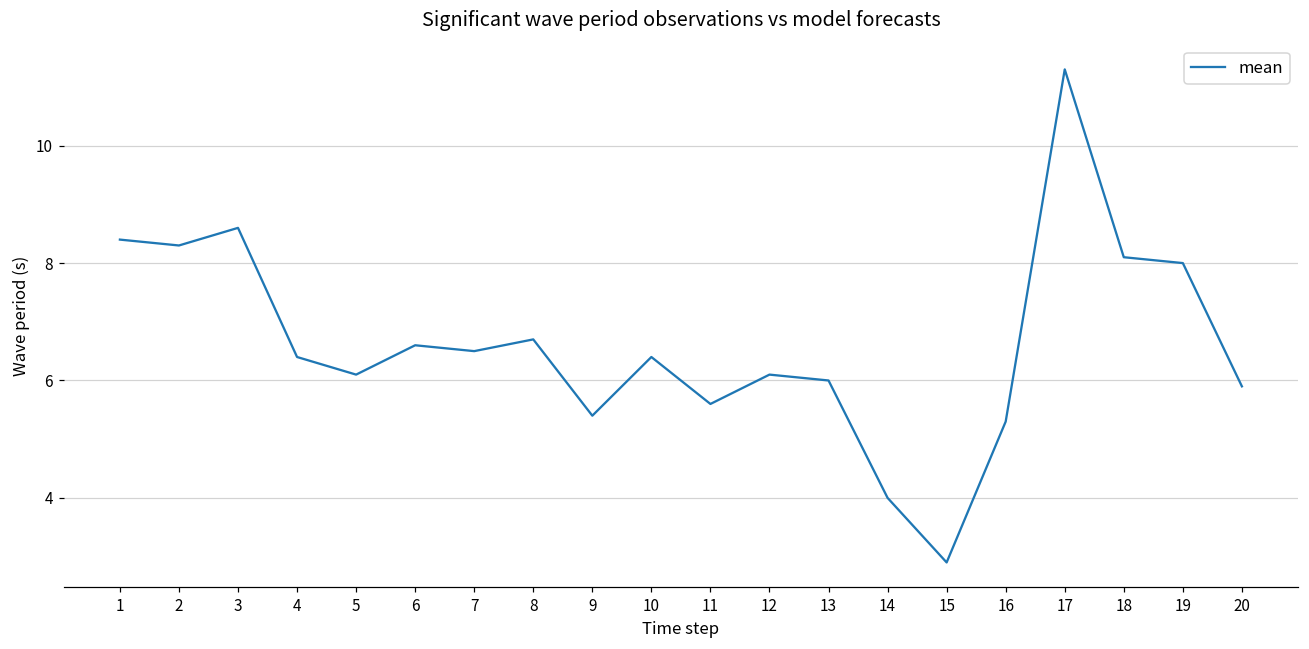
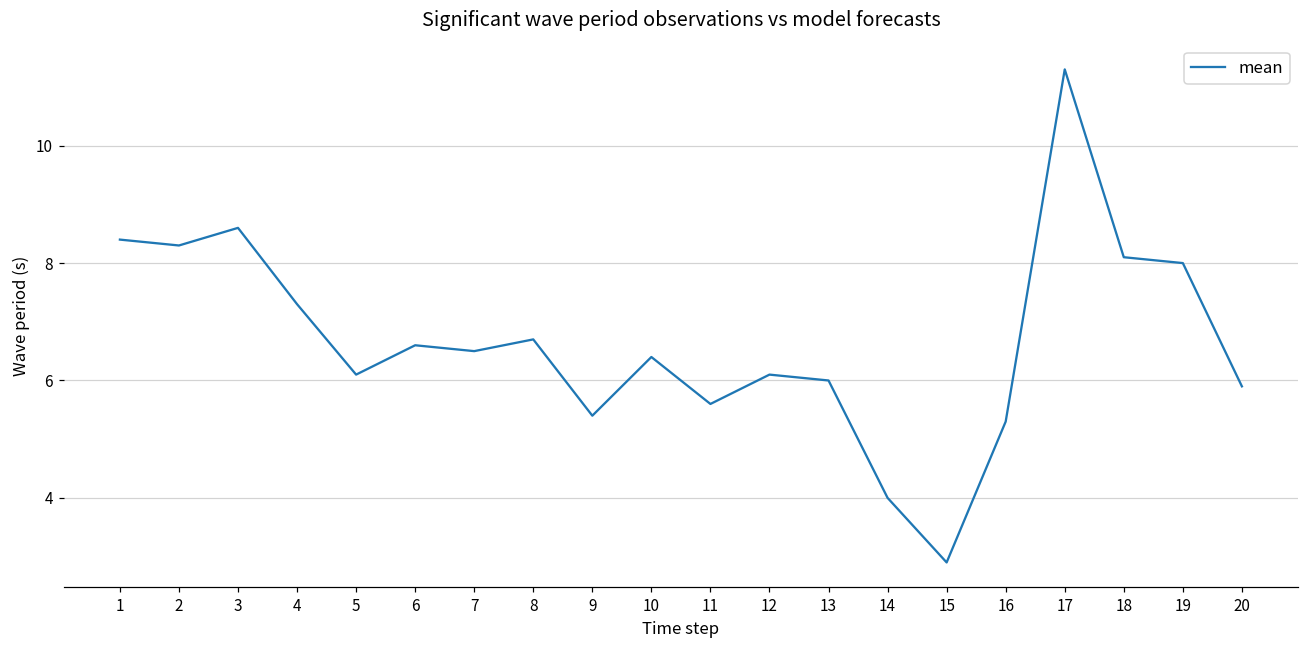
4: 6.4 -> 7.3
